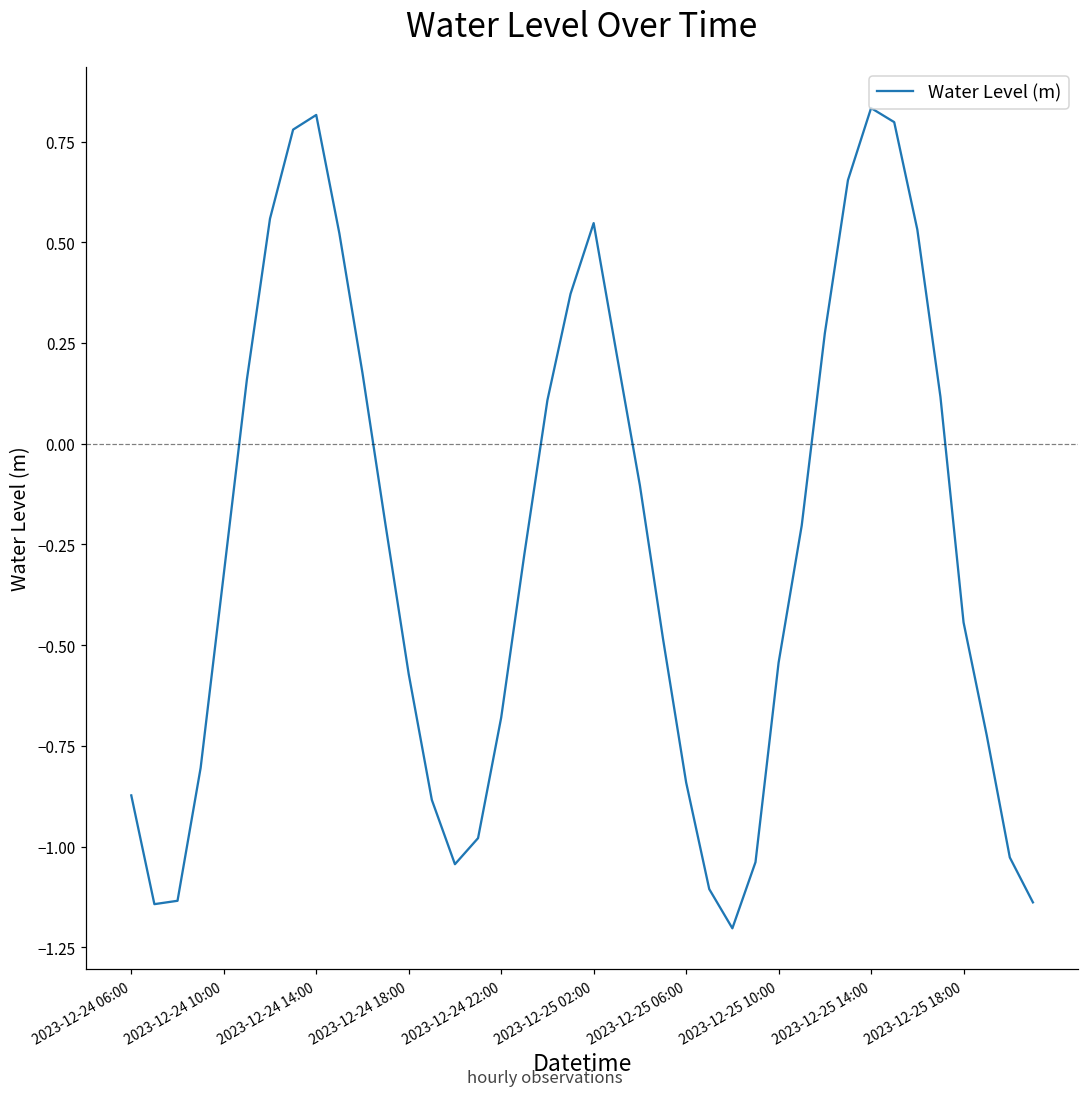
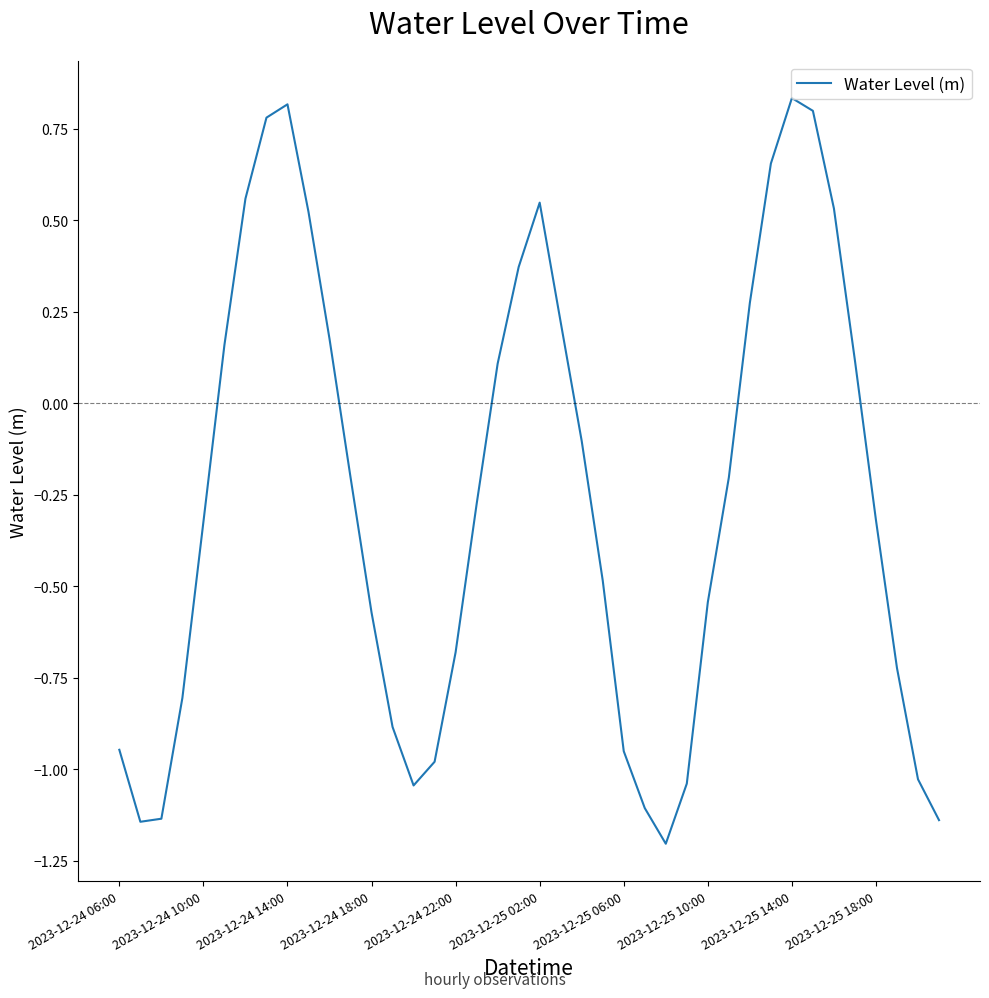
2023-12-24 06:00: -0.87 -> -0.95
2023-12-25 06:00: -0.84 -> -0.95
2023-12-25 18:00: -0.44 -> -0.32
